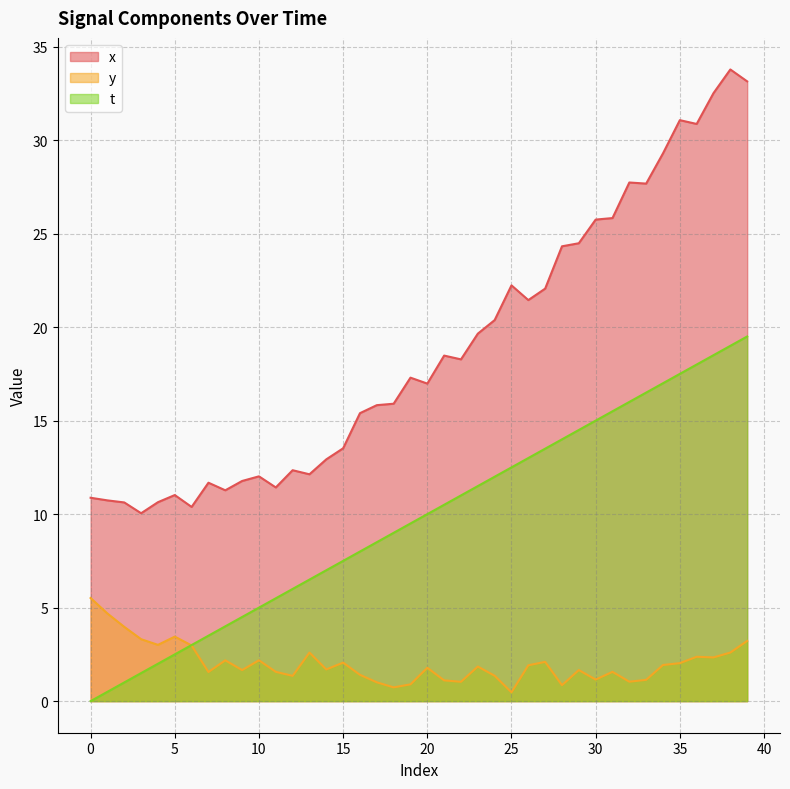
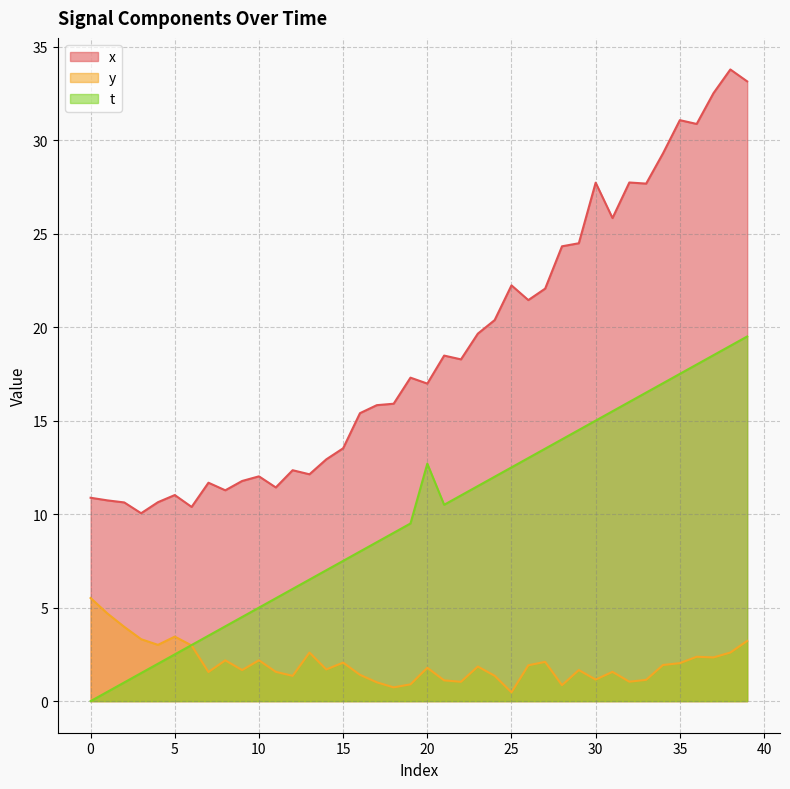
t, 20: 10.0 -> 12.7
x, 30: 25.8 -> 27.7
